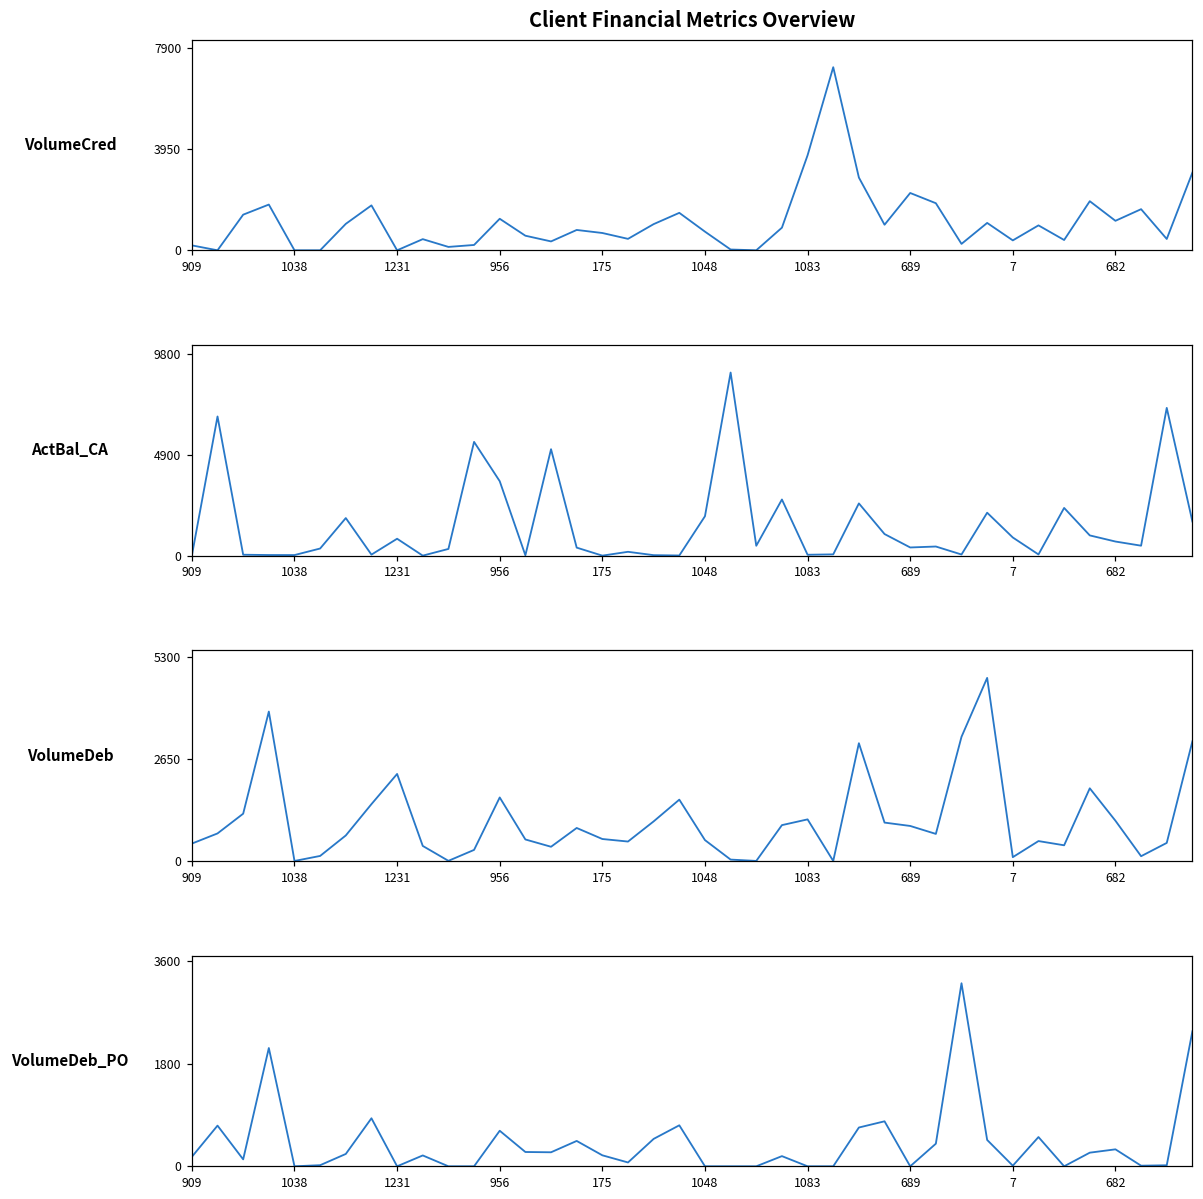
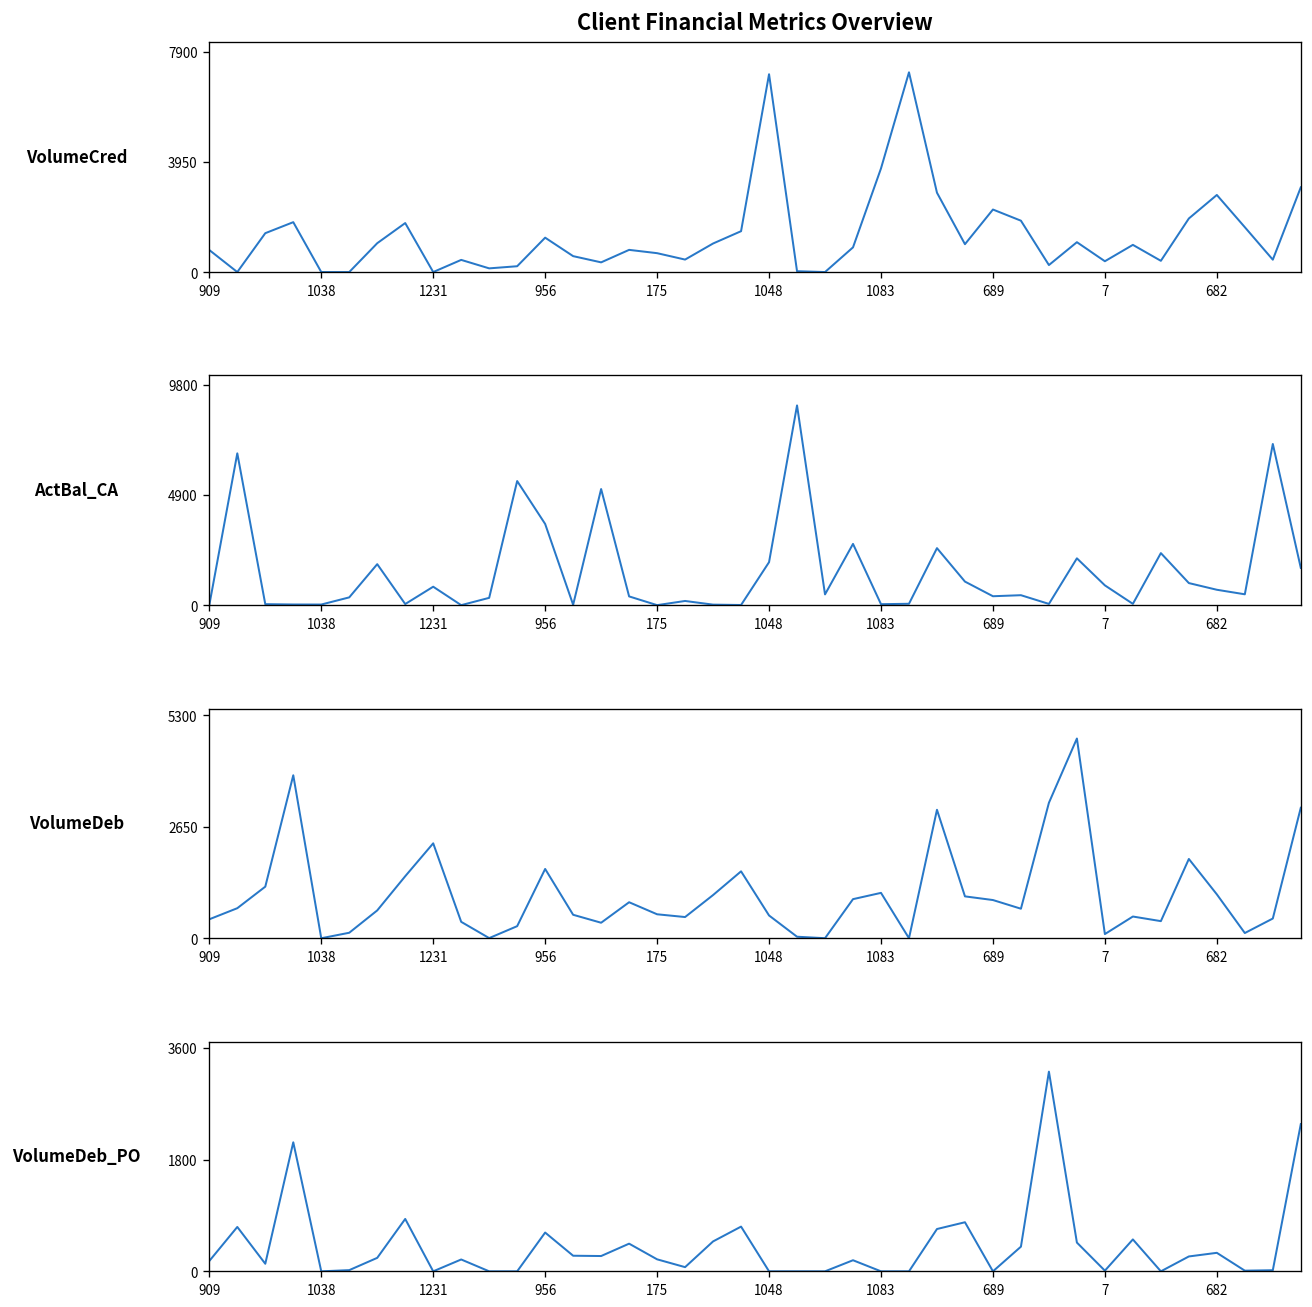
Client Financial Metrics Overview, 909: 200 -> 800
Client Financial Metrics Overview, 1048: 700 -> 7100
Client Financial Metrics Overview, 682: 1200 -> 2800
